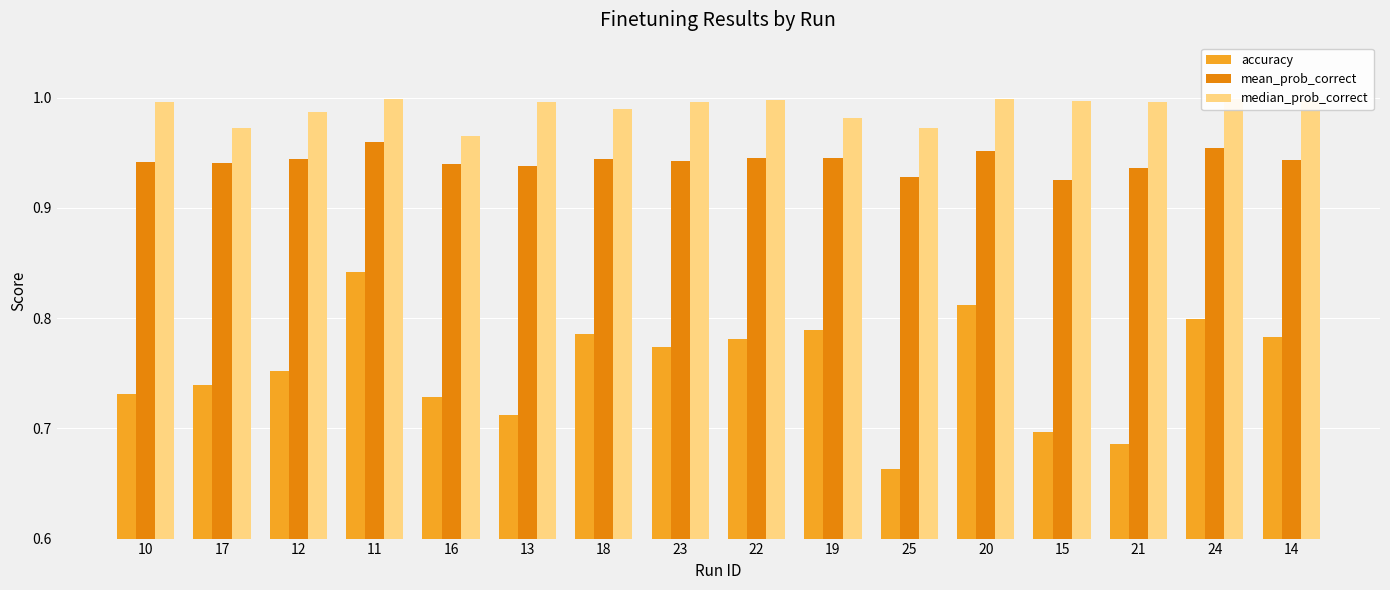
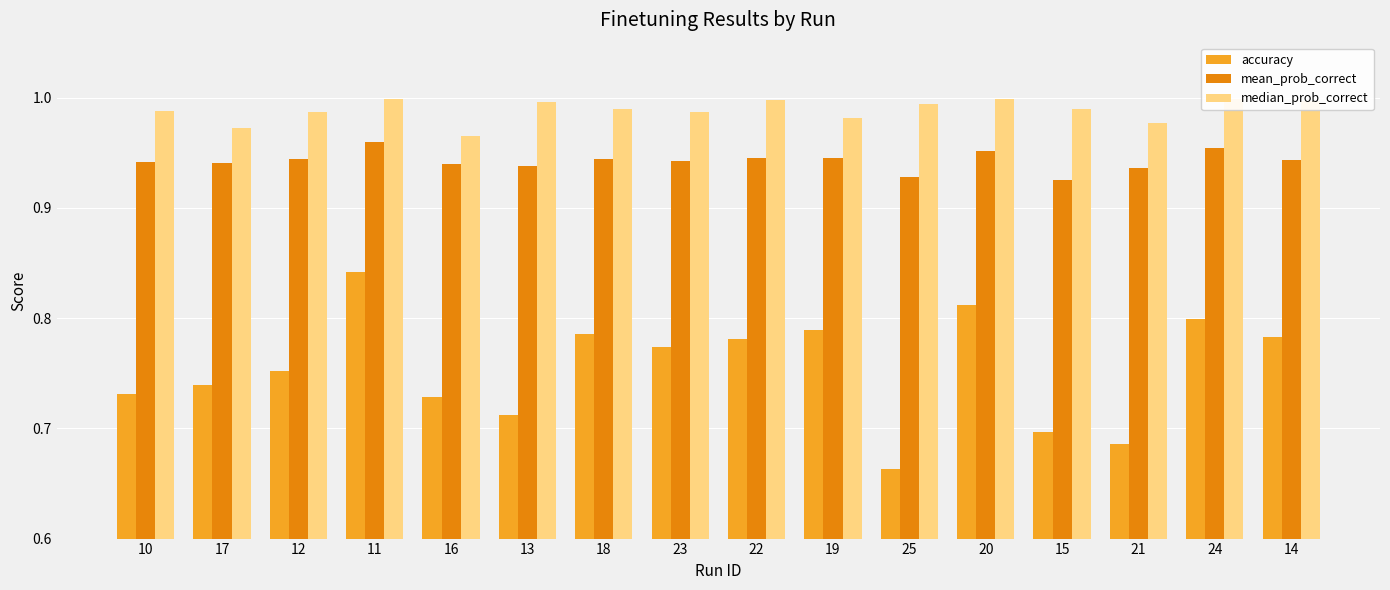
median_prob_correct, 10: 0.996 -> 0.988
median_prob_correct, 23: 0.997 -> 0.987
median_prob_correct, 25: 0.973 -> 0.994
median_prob_correct, 15: 0.997 -> 0.990
median_prob_correct, 21: 0.996 -> 0.977
